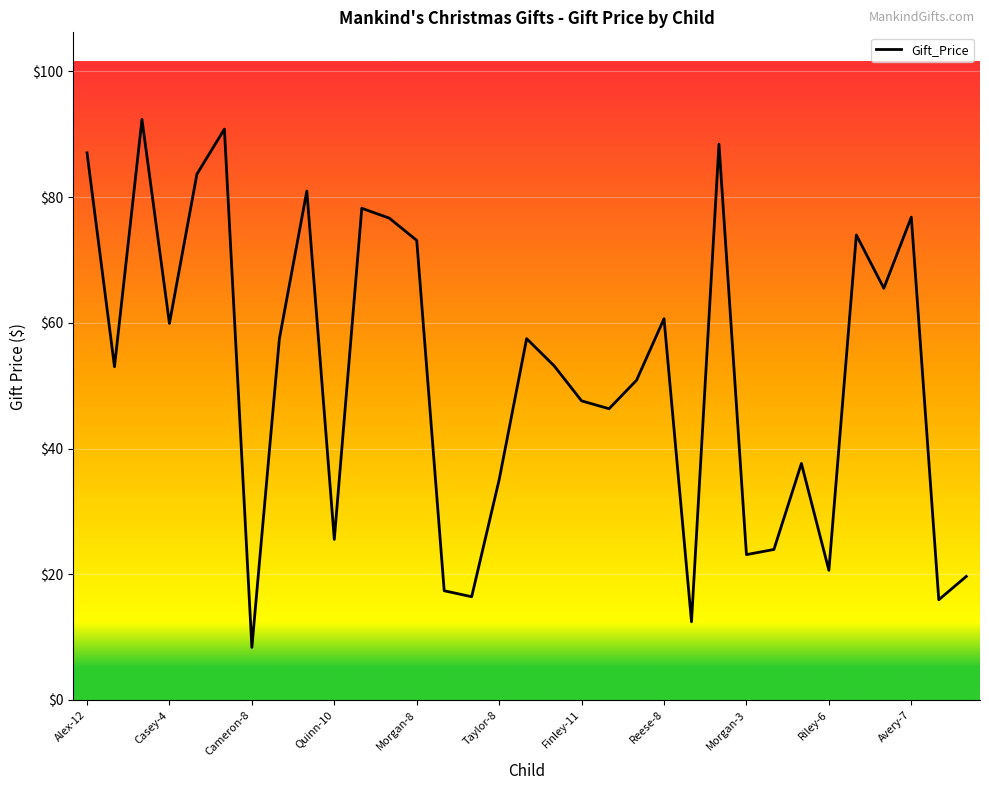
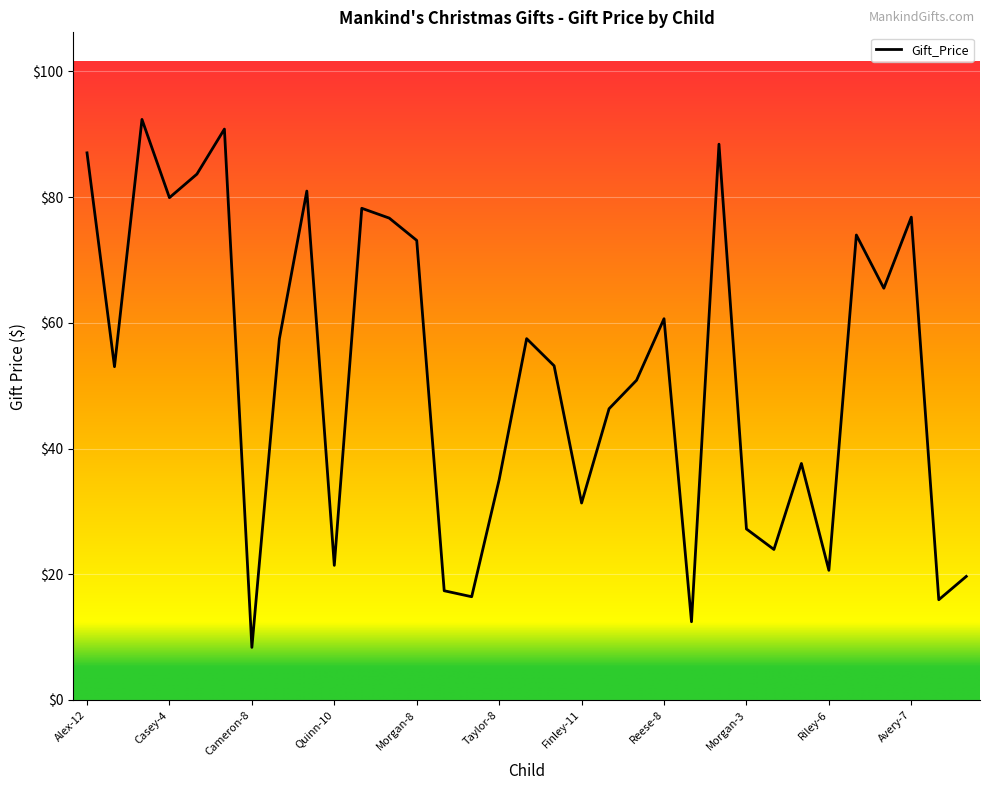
Casey-4: $60 -> $80
Quinn-10: $26 -> $21
Finley-11: $48 -> $31
Morgan-3: $23 -> $27
